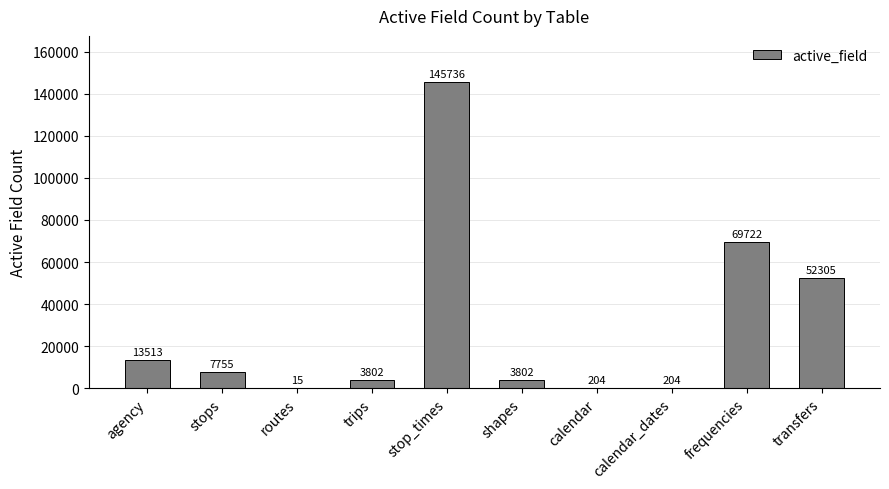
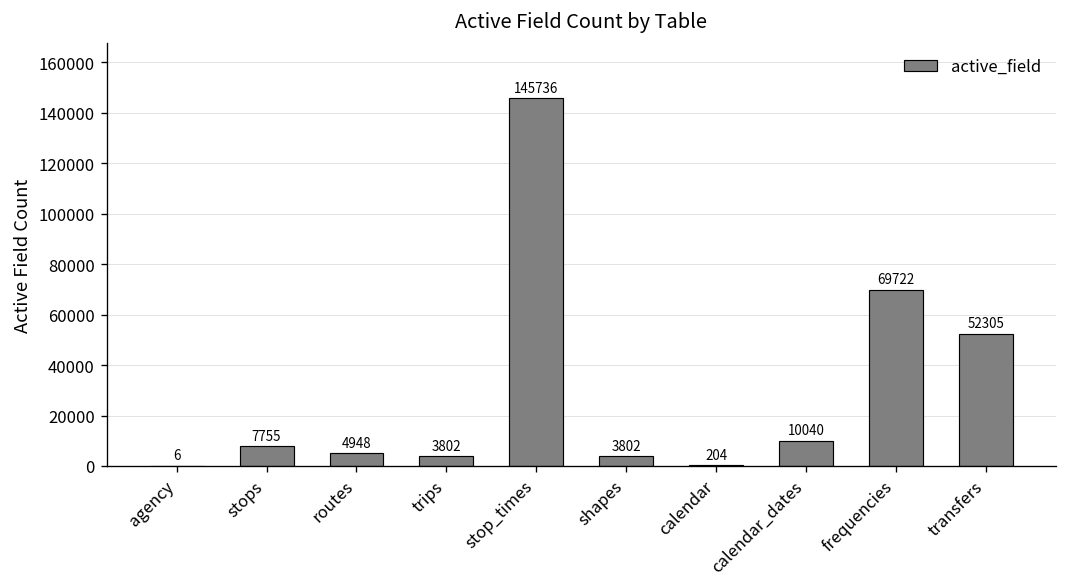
agency: 13513 -> 6
routes: 15 -> 4948
calendar_dates: 204 -> 10040
